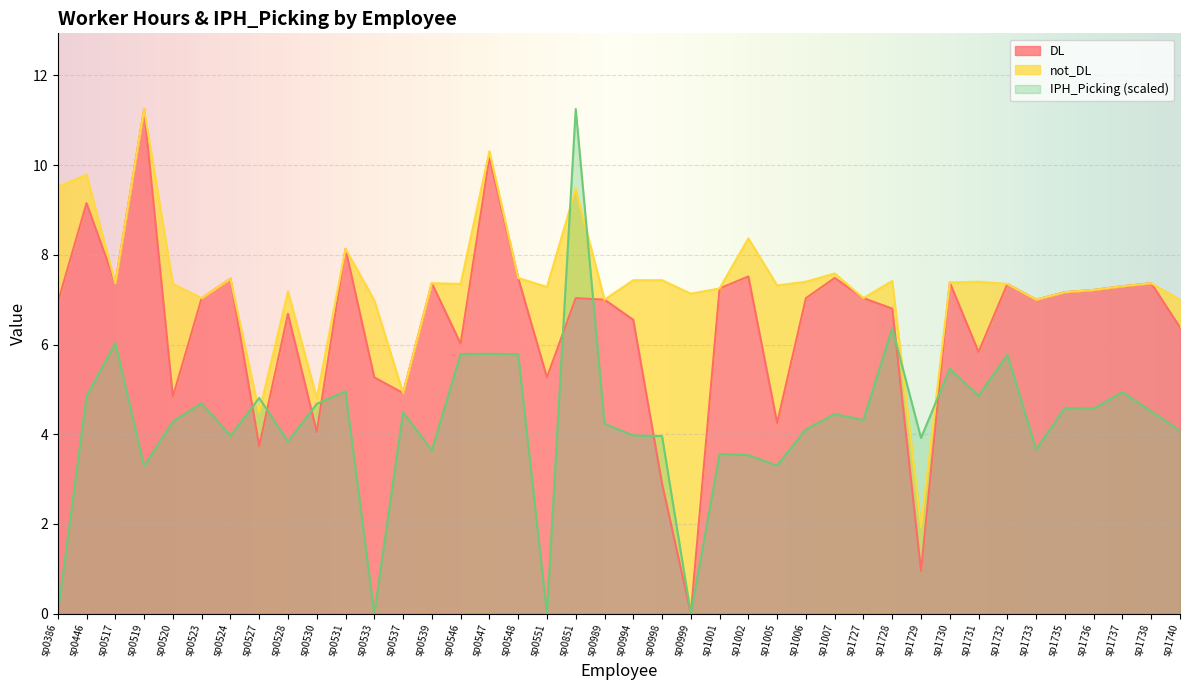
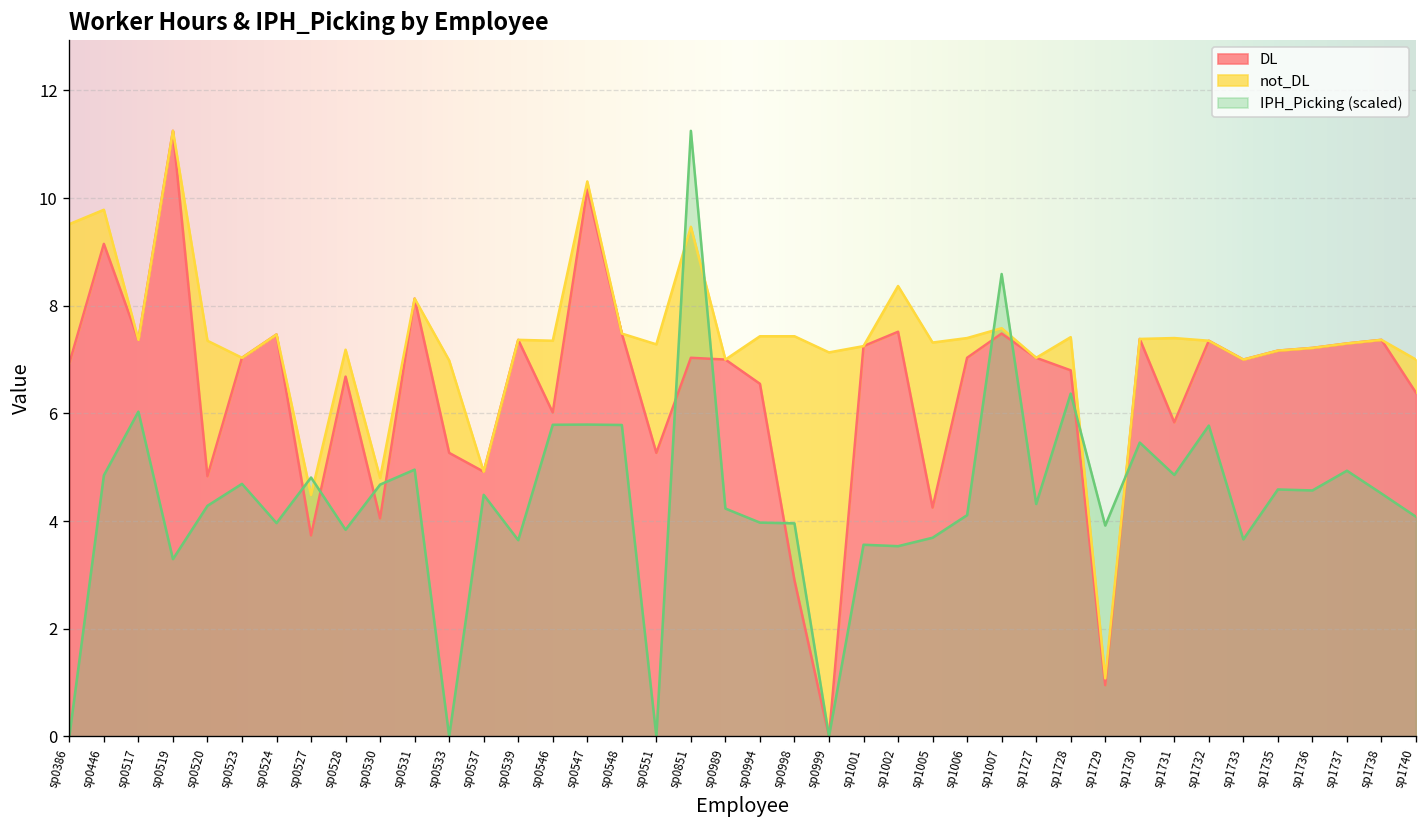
IPH_Picking (scaled), sp1005: 3.3 -> 3.7
IPH_Picking (scaled), sp1007: 4.4 -> 8.6
not_DL, sp1729: 1.0 -> 0.1
